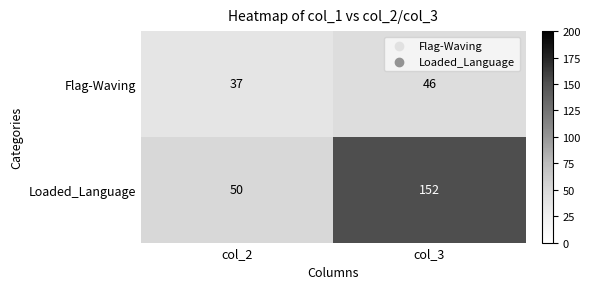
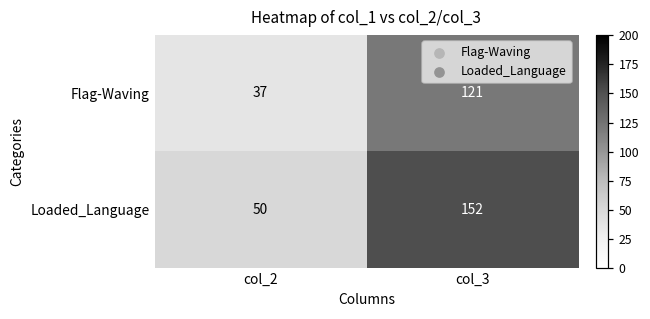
Flag-Waving, col_3: 46 -> 121
